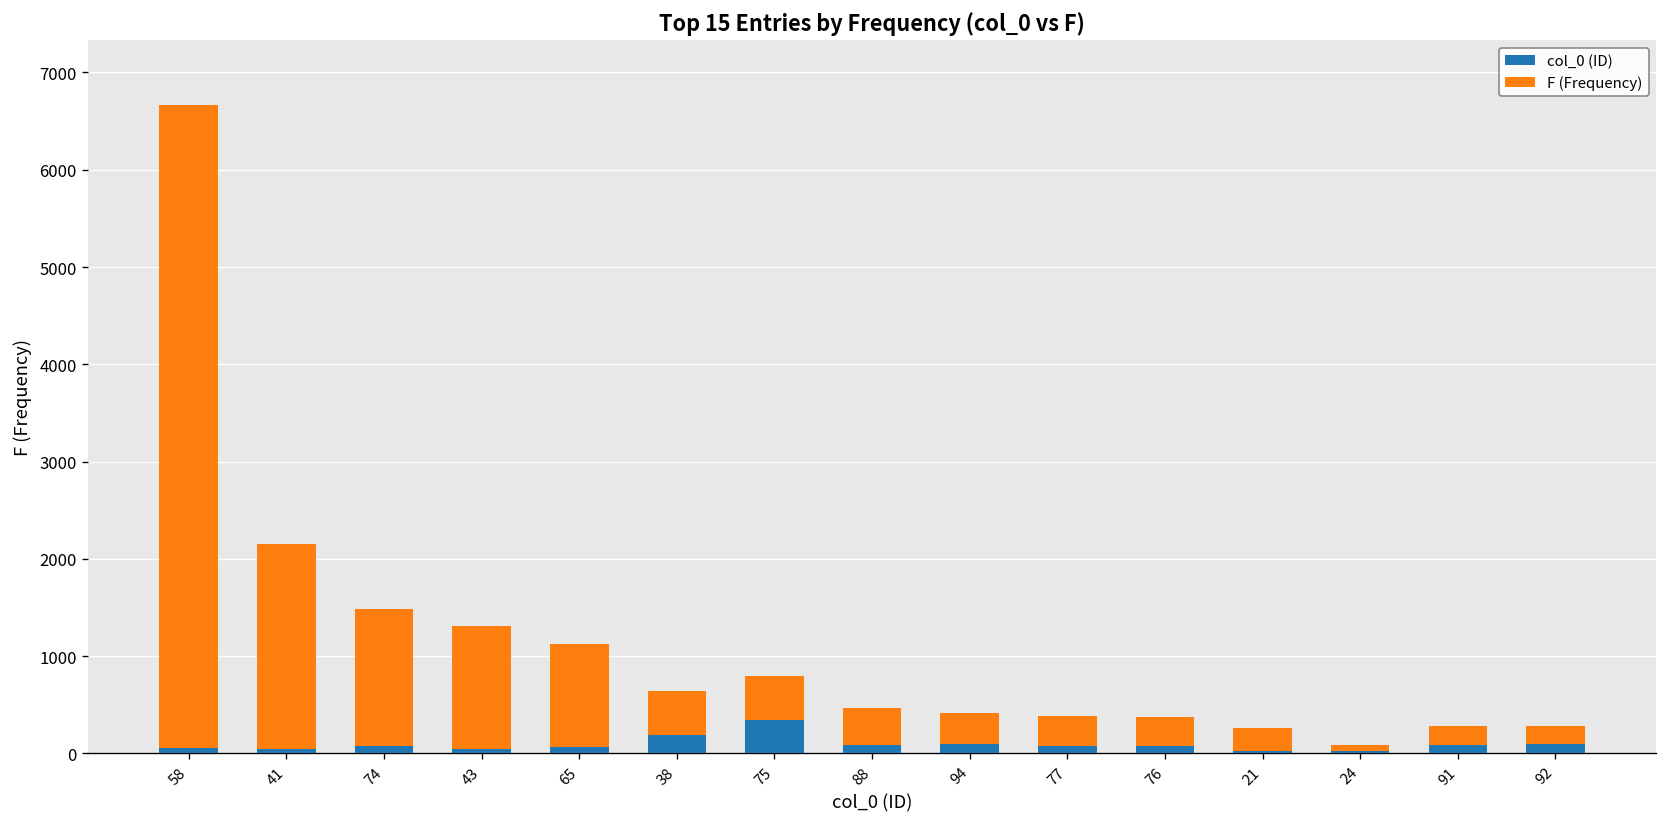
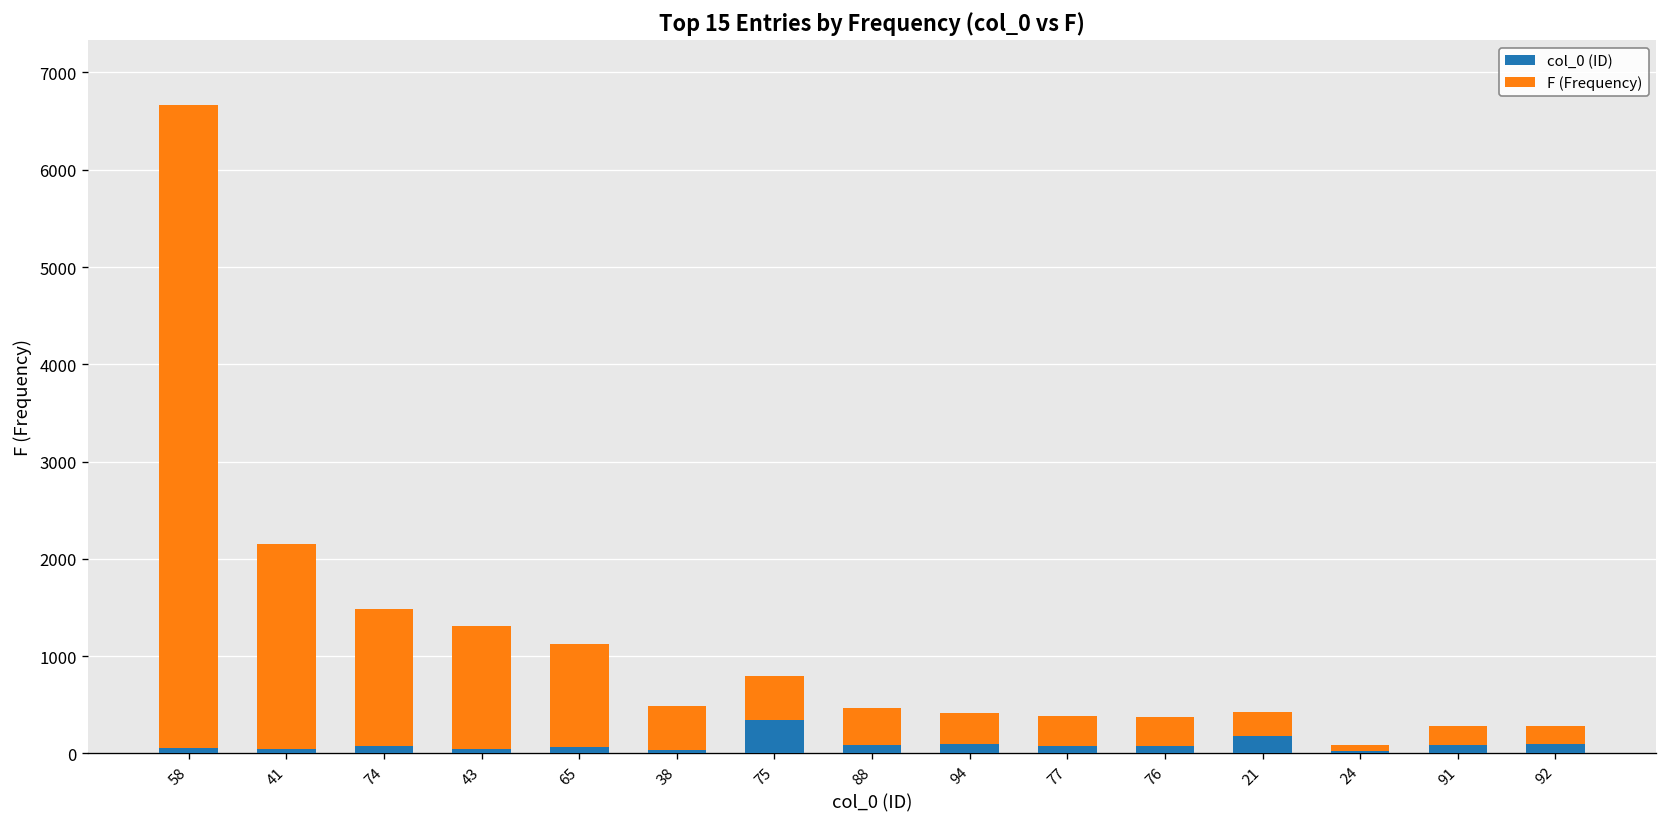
col_0 (ID), 38: 200 -> 0
col_0 (ID), 21: 0 -> 200
